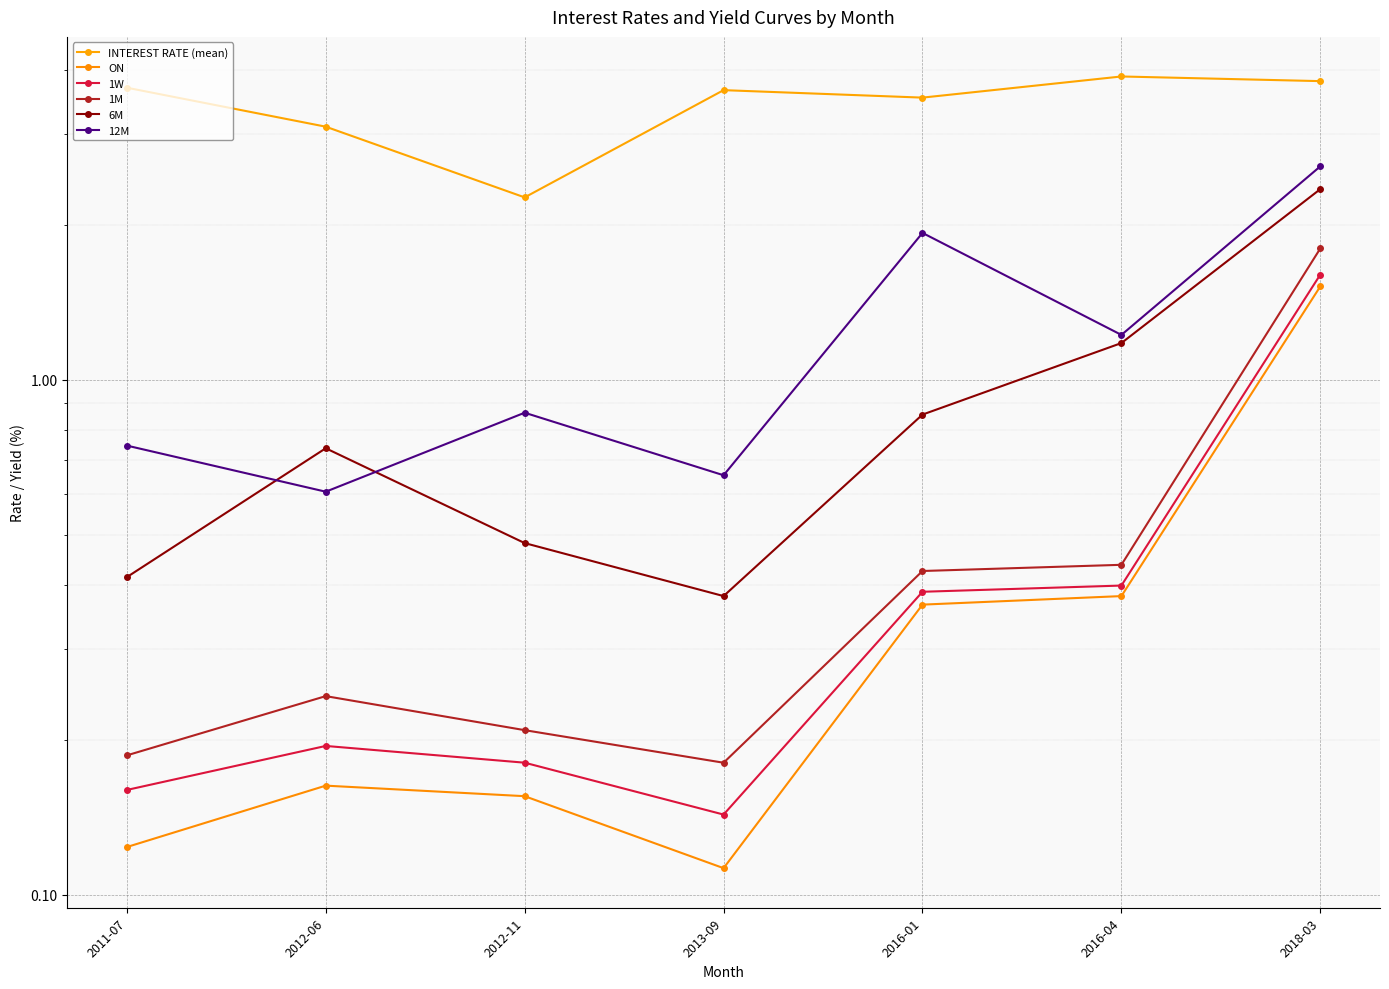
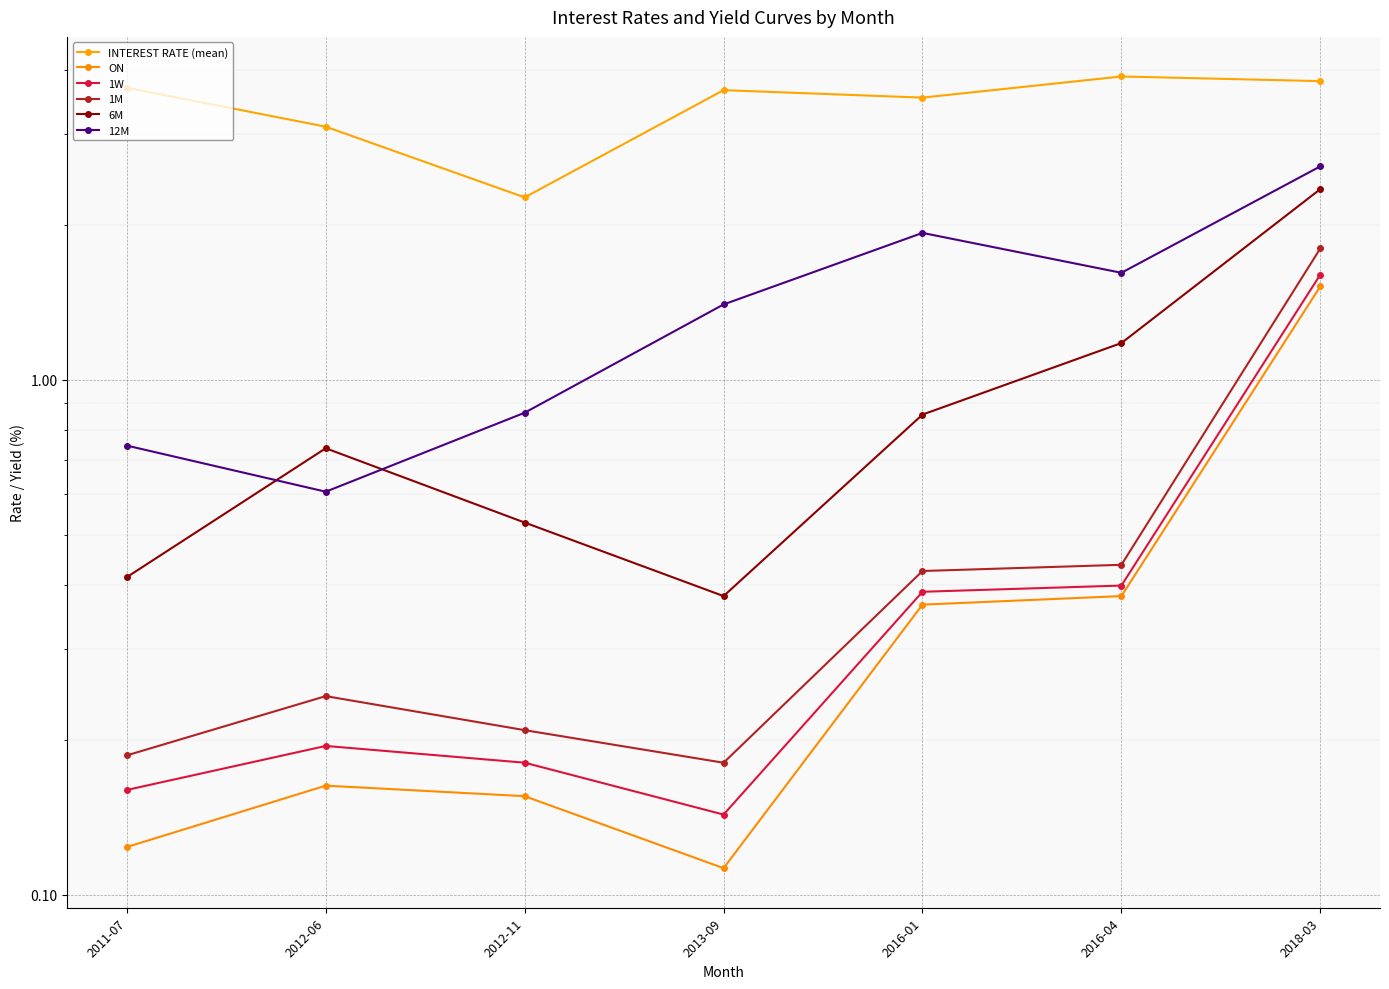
6M, 2012-11: 0.48 -> 0.53
12M, 2013-09: 0.65 -> 1.40
12M, 2016-04: 1.22 -> 1.61
